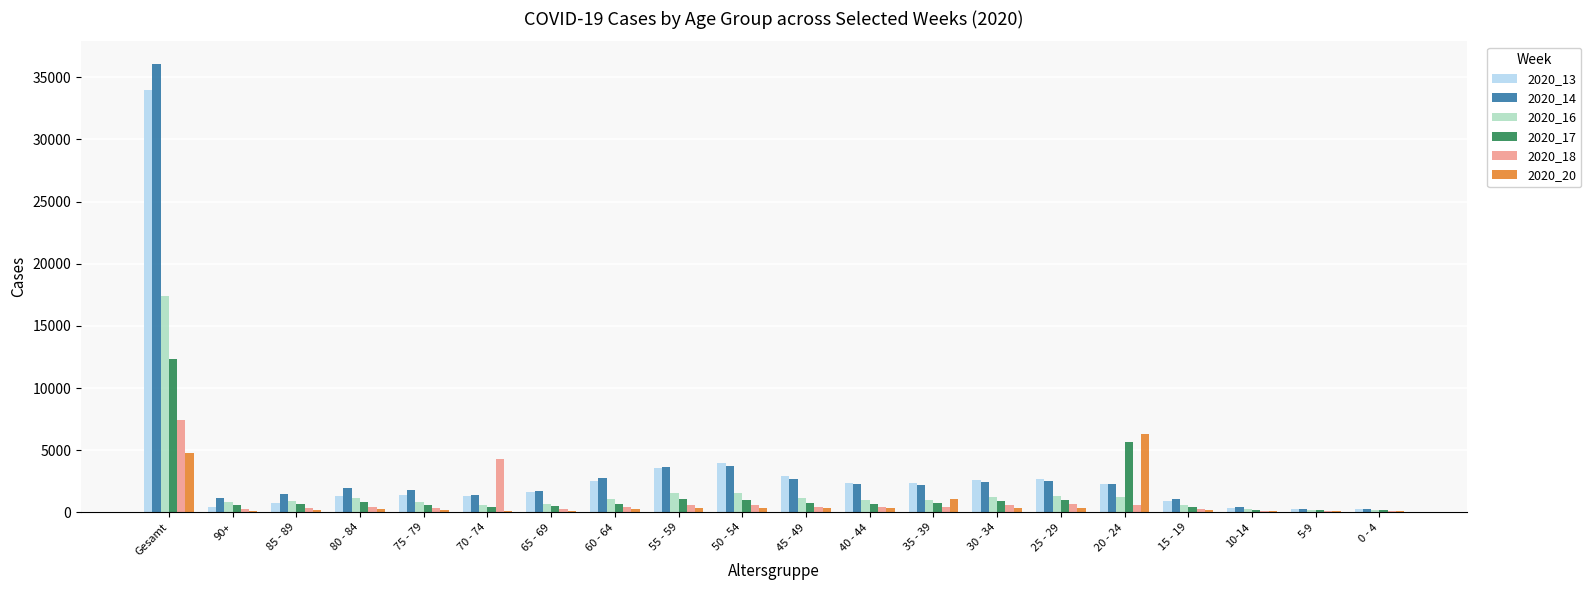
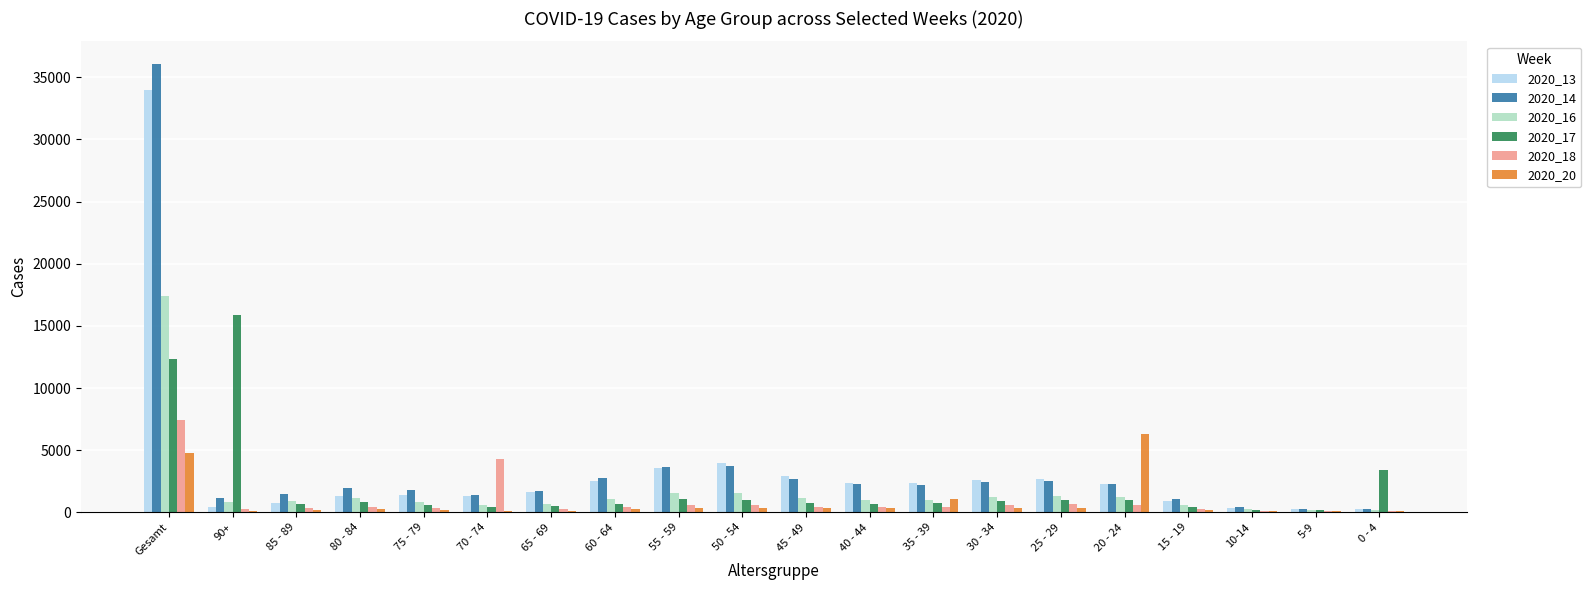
2020_17, 90+: 600 -> 15900
2020_17, 20 - 24: 5700 -> 1000
2020_17, 0 - 4: 200 -> 3400
